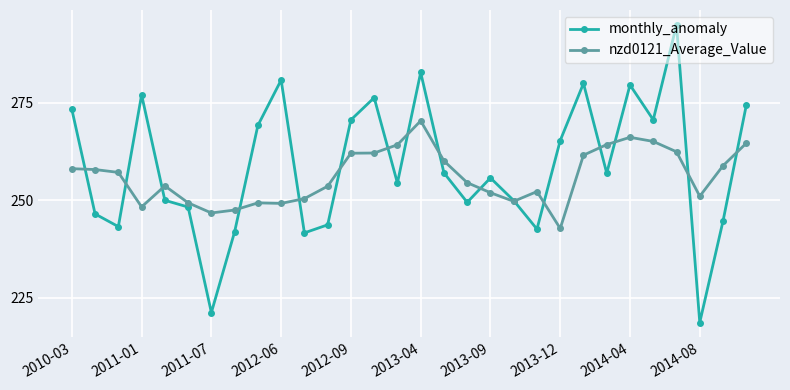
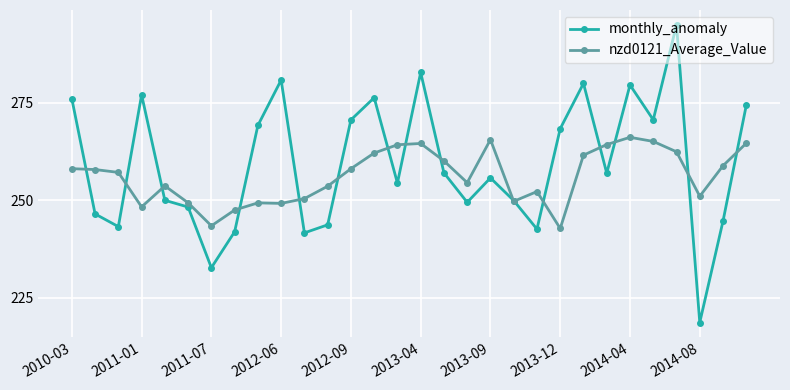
monthly_anomaly, 2010-03: 273 -> 276
monthly_anomaly, 2011-07: 221 -> 233
nzd0121_Average_Value, 2011-07: 247 -> 243
nzd0121_Average_Value, 2012-09: 262 -> 258
nzd0121_Average_Value, 2013-04: 270 -> 265
nzd0121_Average_Value, 2013-09: 252 -> 266
monthly_anomaly, 2013-12: 265 -> 268
